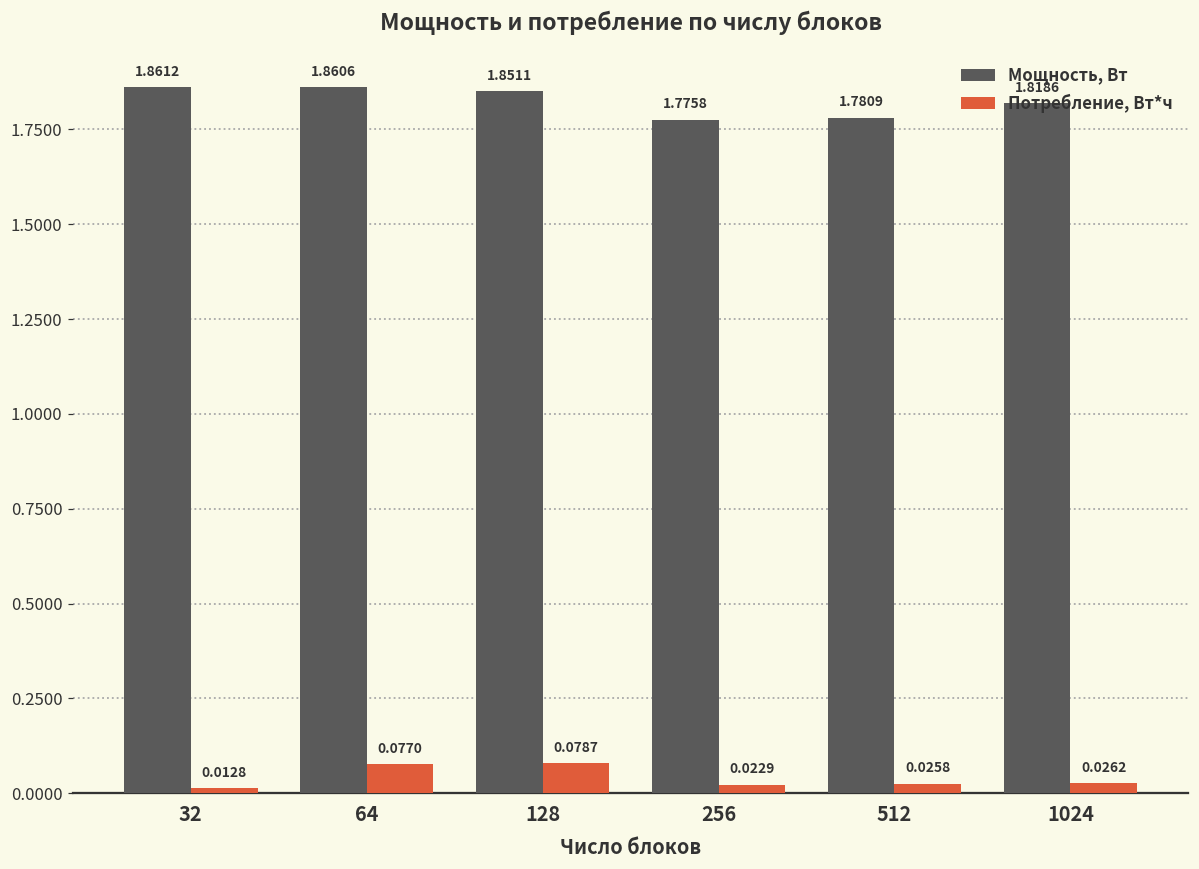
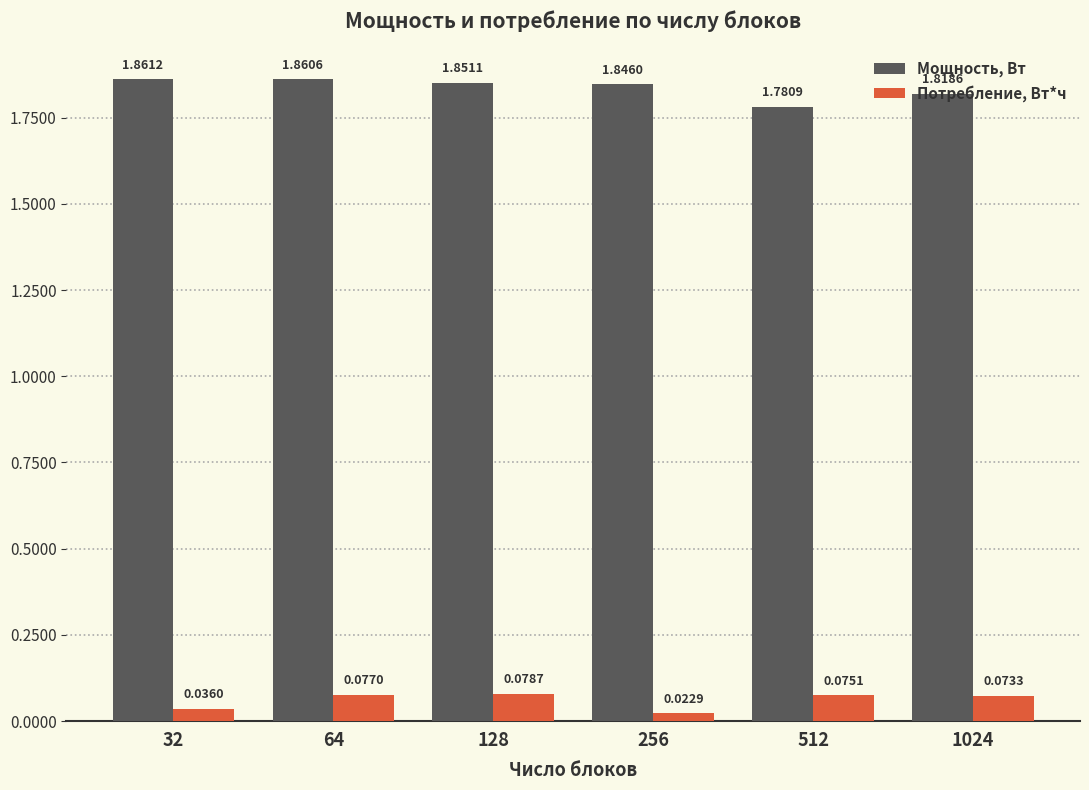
Потребление, Вт*ч, 32: 0.0128 -> 0.0360
Мощность, Вт, 256: 1.7758 -> 1.8460
Потребление, Вт*ч, 512: 0.0258 -> 0.0751
Потребление, Вт*ч, 1024: 0.0262 -> 0.0733
